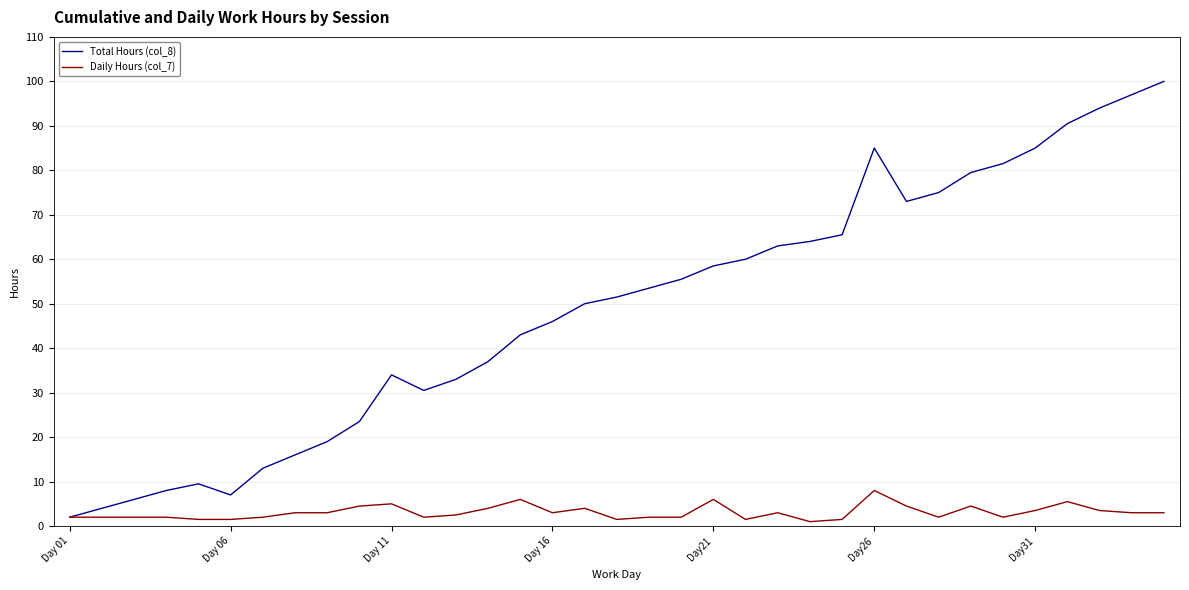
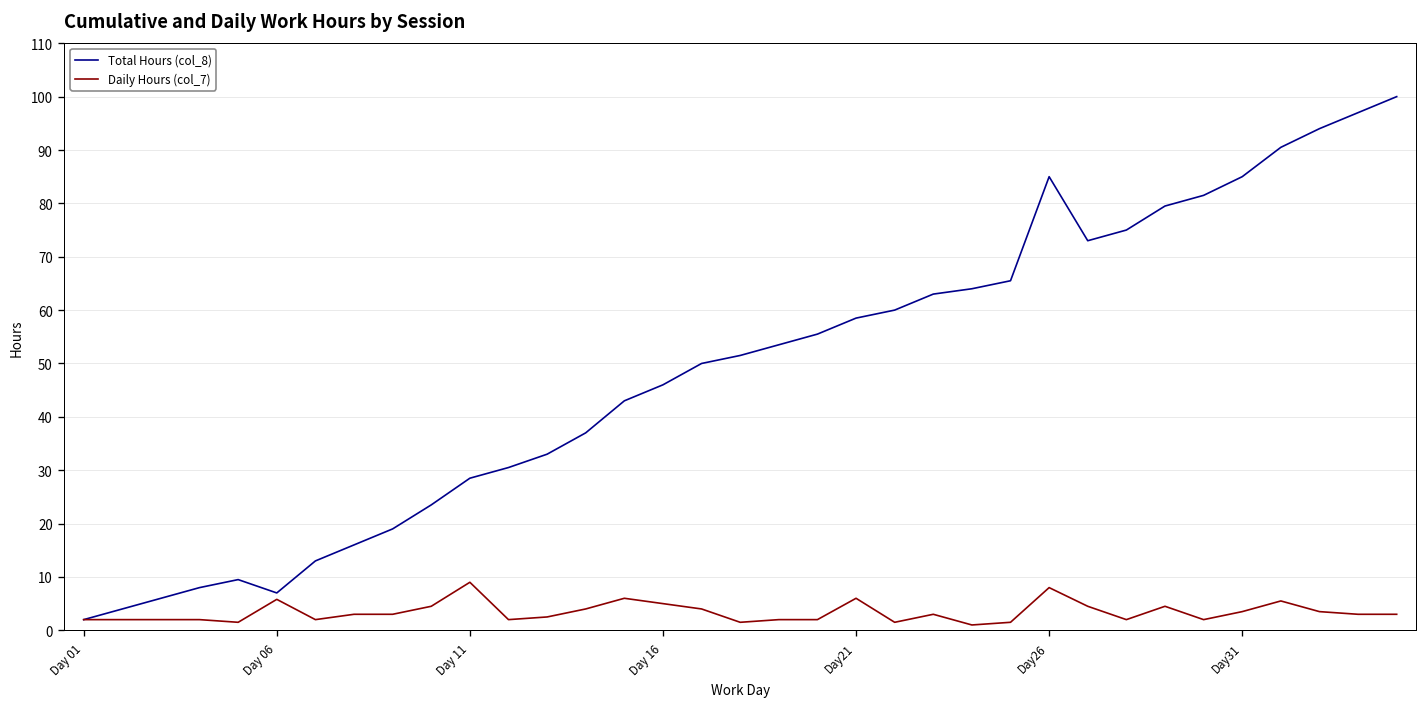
Daily Hours (col_7), Day 06: 2 -> 6
Total Hours (col_8), Day 11: 34 -> 29
Daily Hours (col_7), Day 11: 5 -> 9
Daily Hours (col_7), Day 16: 3 -> 5
